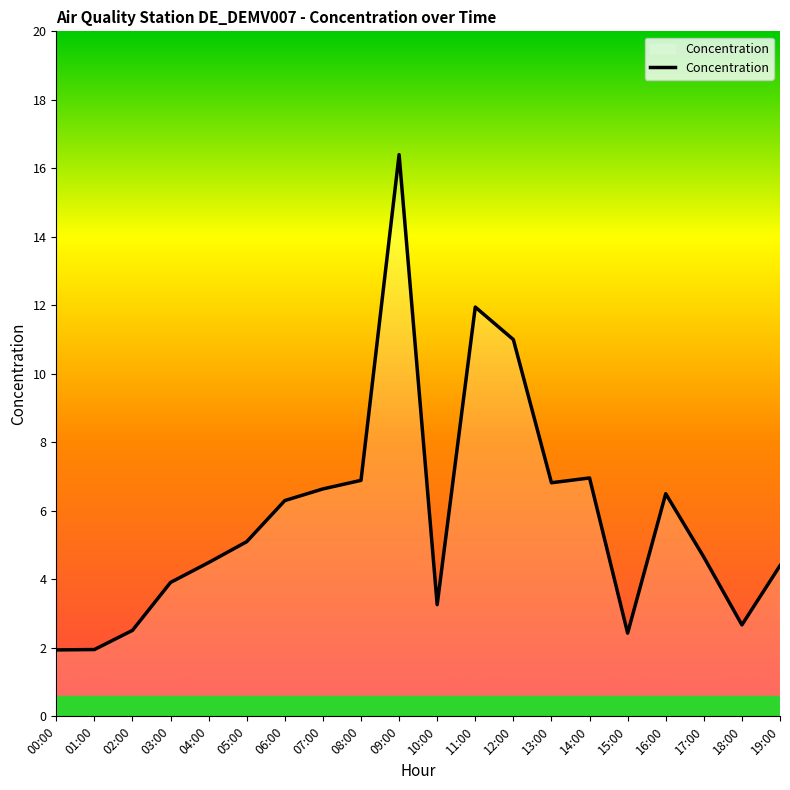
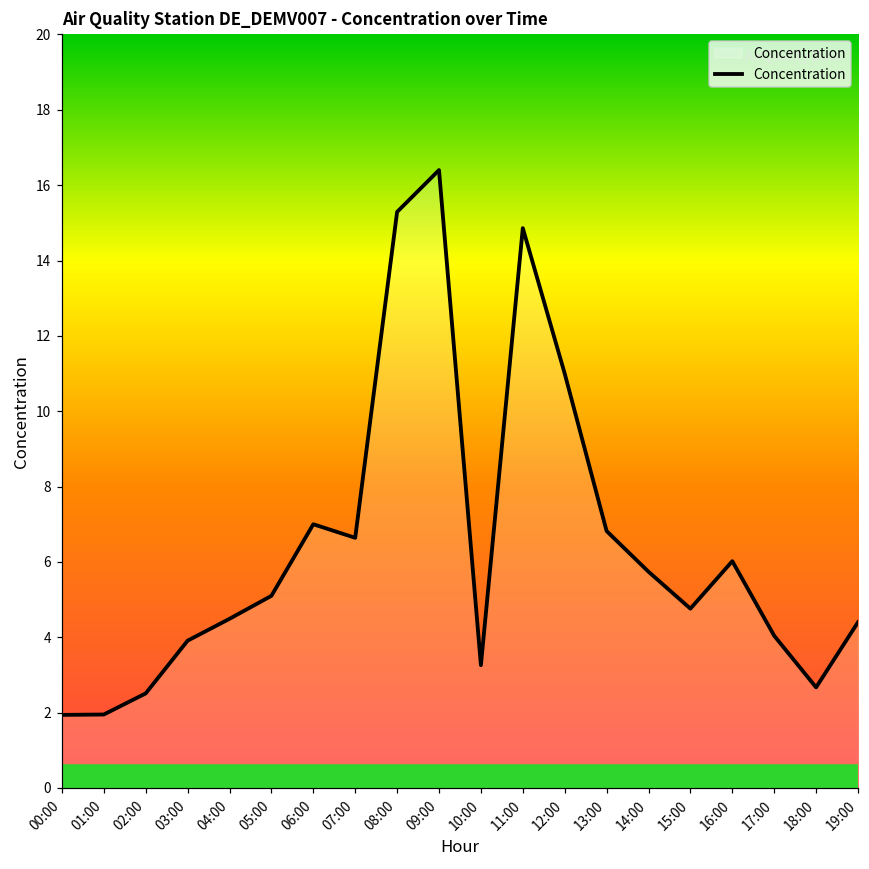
06:00: 6.3 -> 7.0
08:00: 6.9 -> 15.3
11:00: 12.0 -> 14.9
14:00: 7.0 -> 5.7
15:00: 2.4 -> 4.8
16:00: 6.5 -> 6.0
17:00: 4.7 -> 4.0
